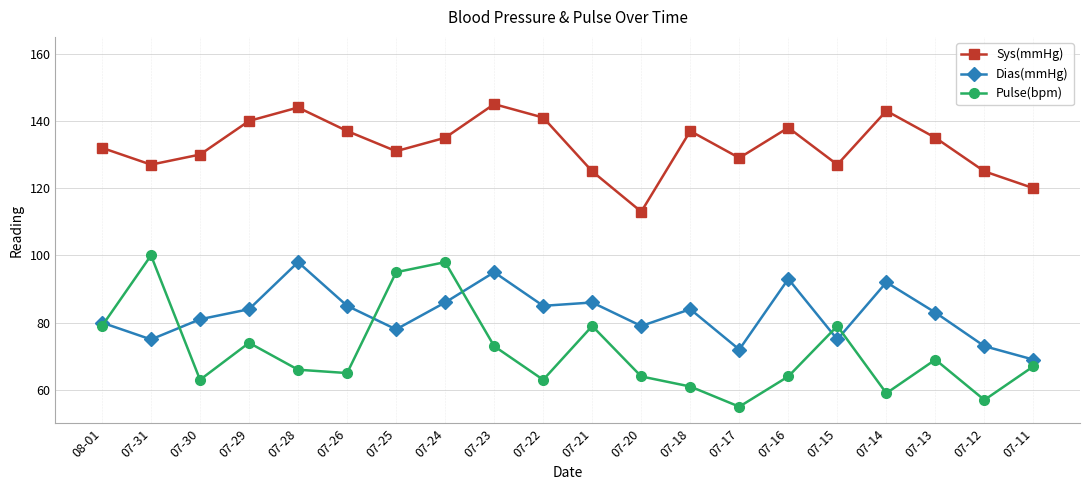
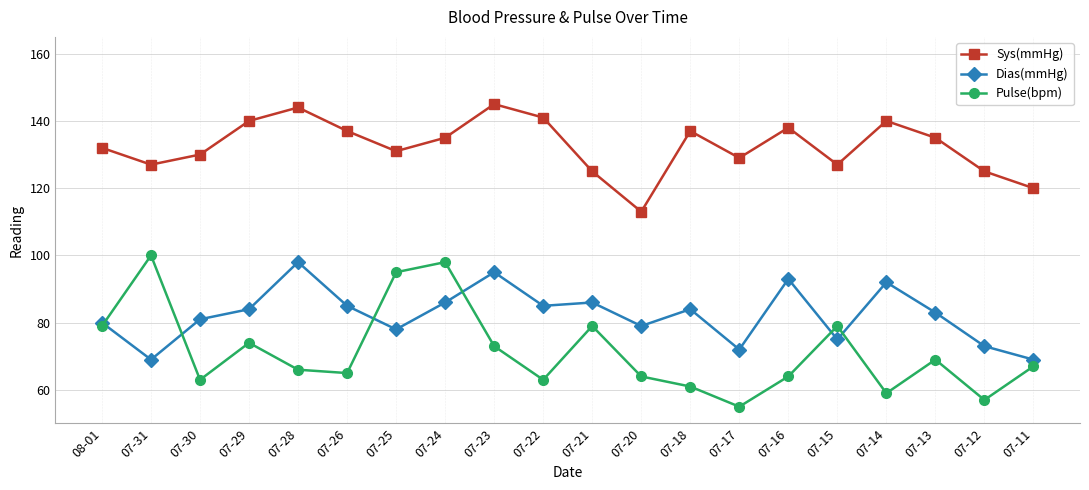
Dias(mmHg), 07-31: 75 -> 69
Sys(mmHg), 07-14: 143 -> 140
